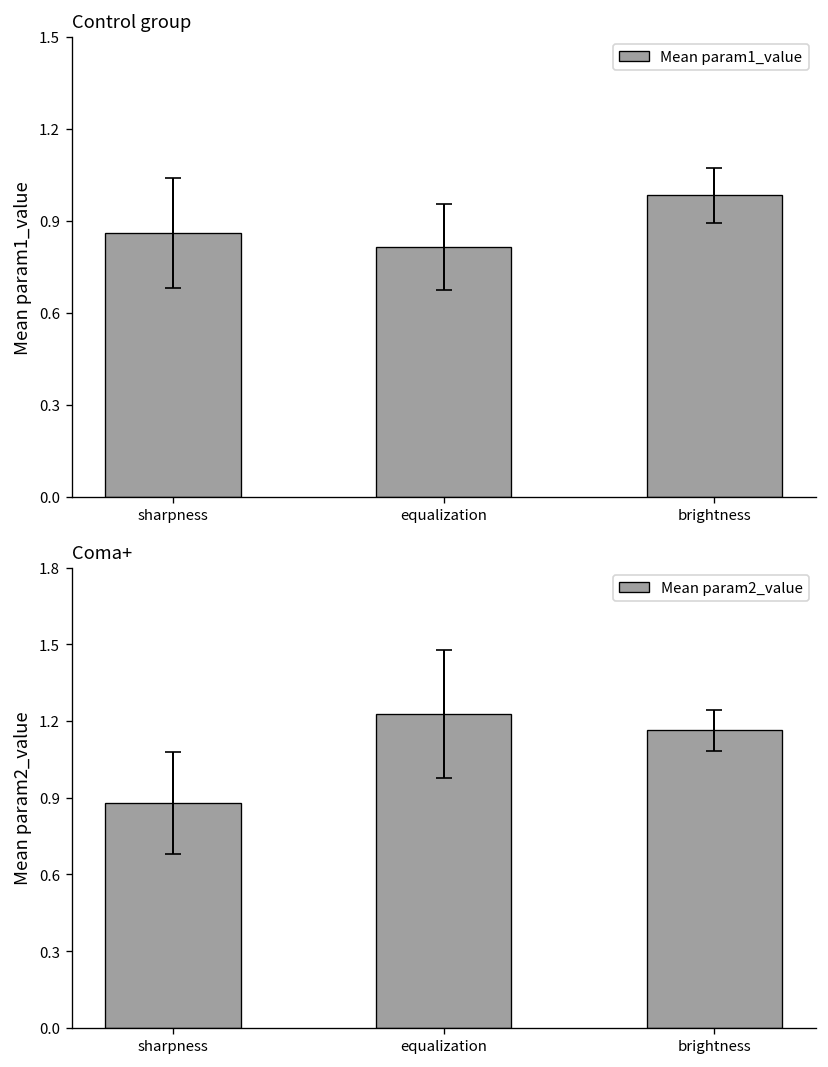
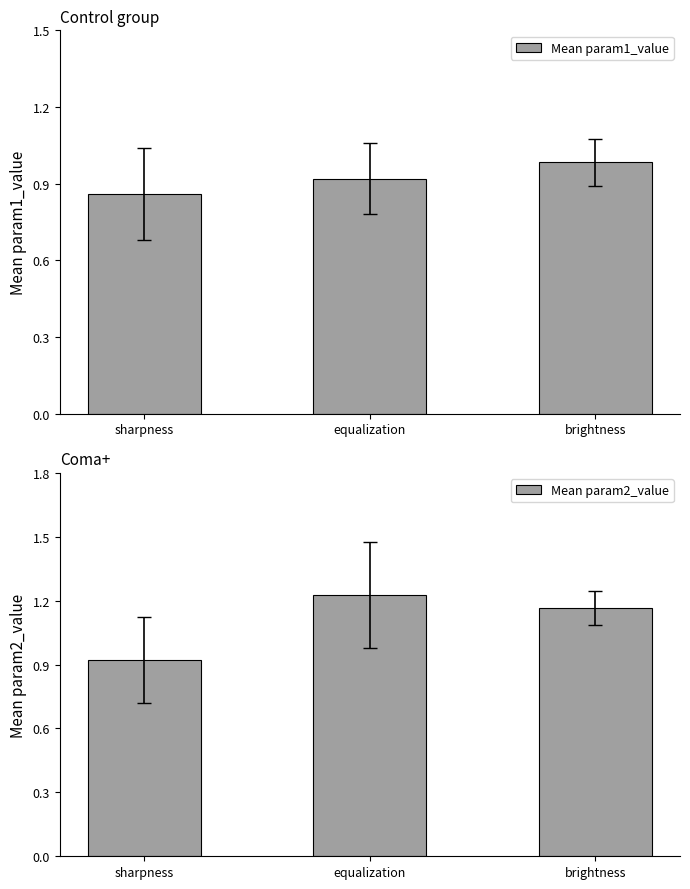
Control group, Mean param1_value, equalization: 0.81 -> 0.92
Coma+, Mean param2_value, sharpness: 0.88 -> 0.92
